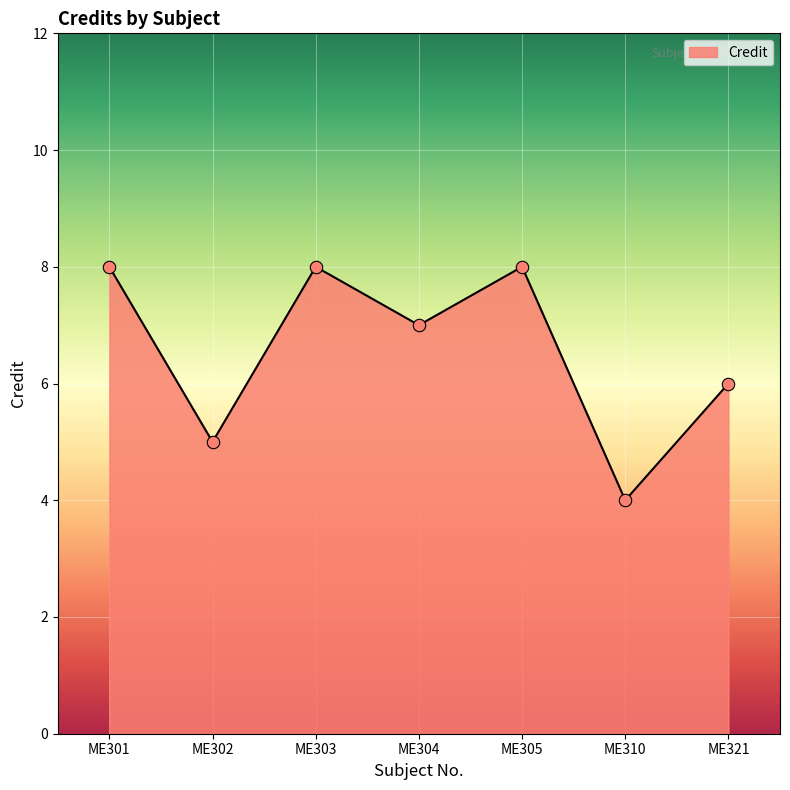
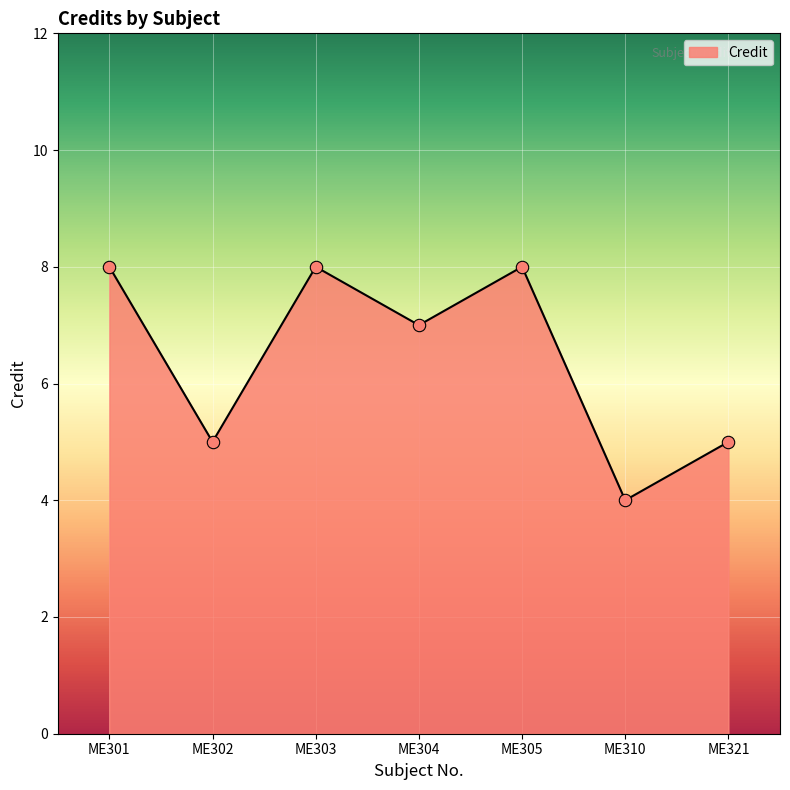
ME321: 6 -> 5
